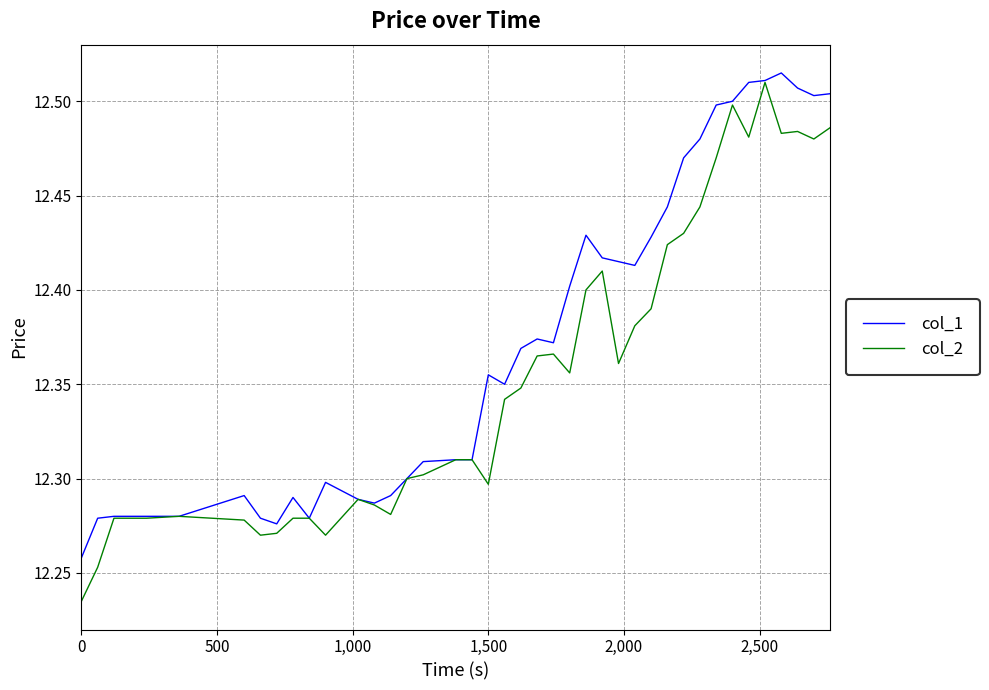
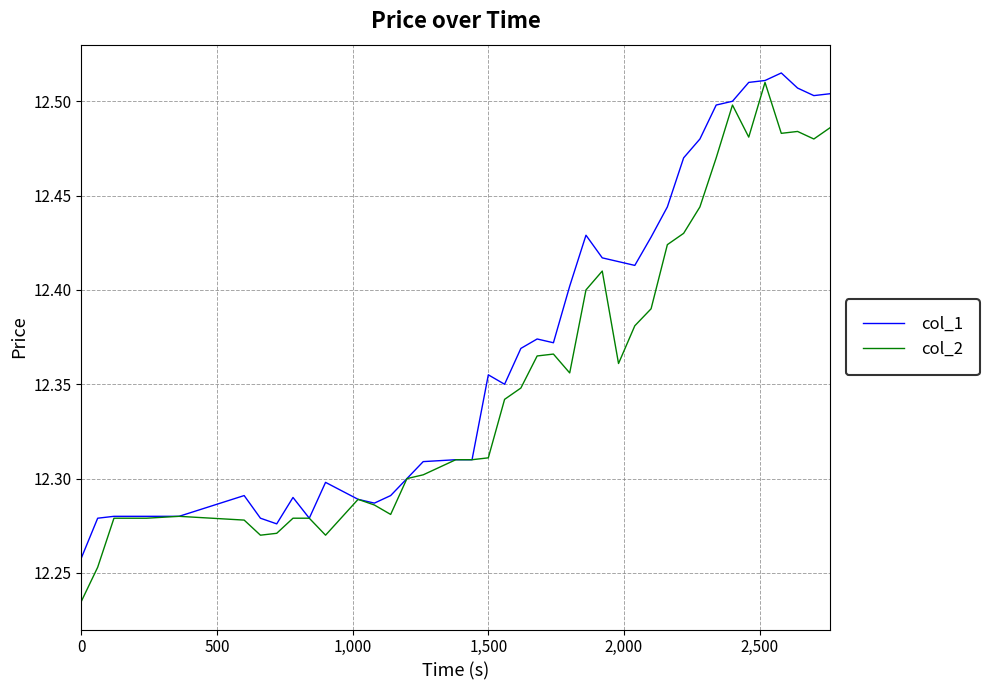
col_2, 1,500: 12.297 -> 12.311
